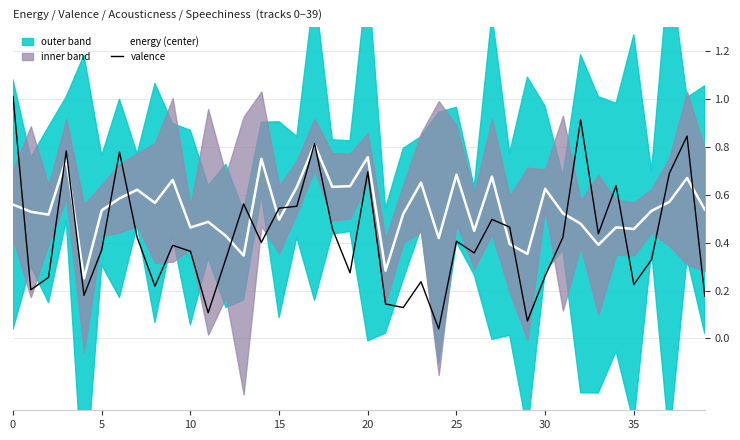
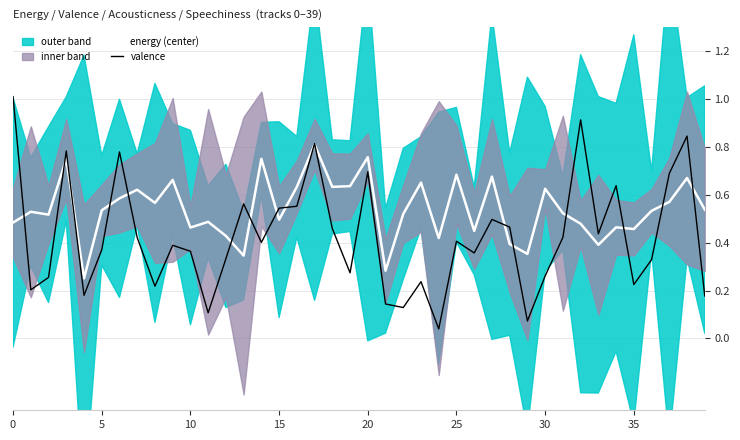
energy (center), 0: 0.56 -> 0.48
